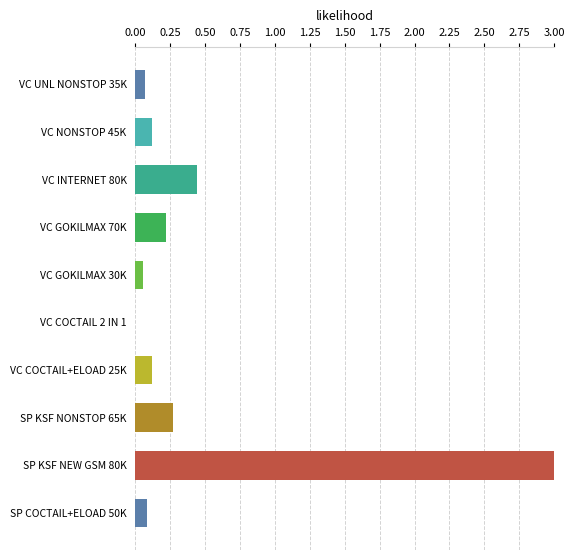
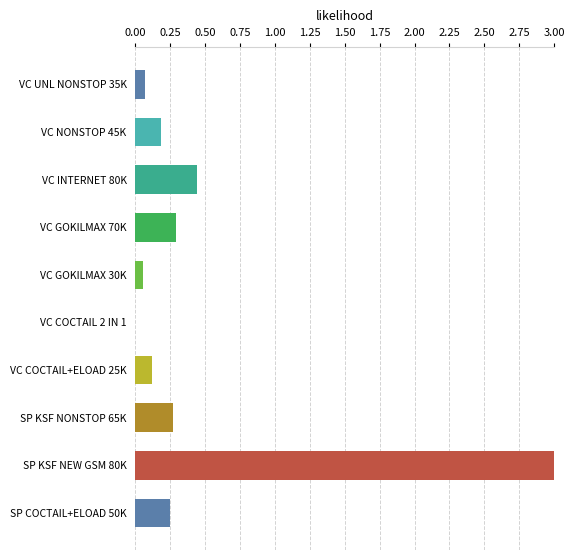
VC NONSTOP 45K: 0.12 -> 0.19
VC GOKILMAX 70K: 0.22 -> 0.29
SP COCTAIL+ELOAD 50K: 0.08 -> 0.25
